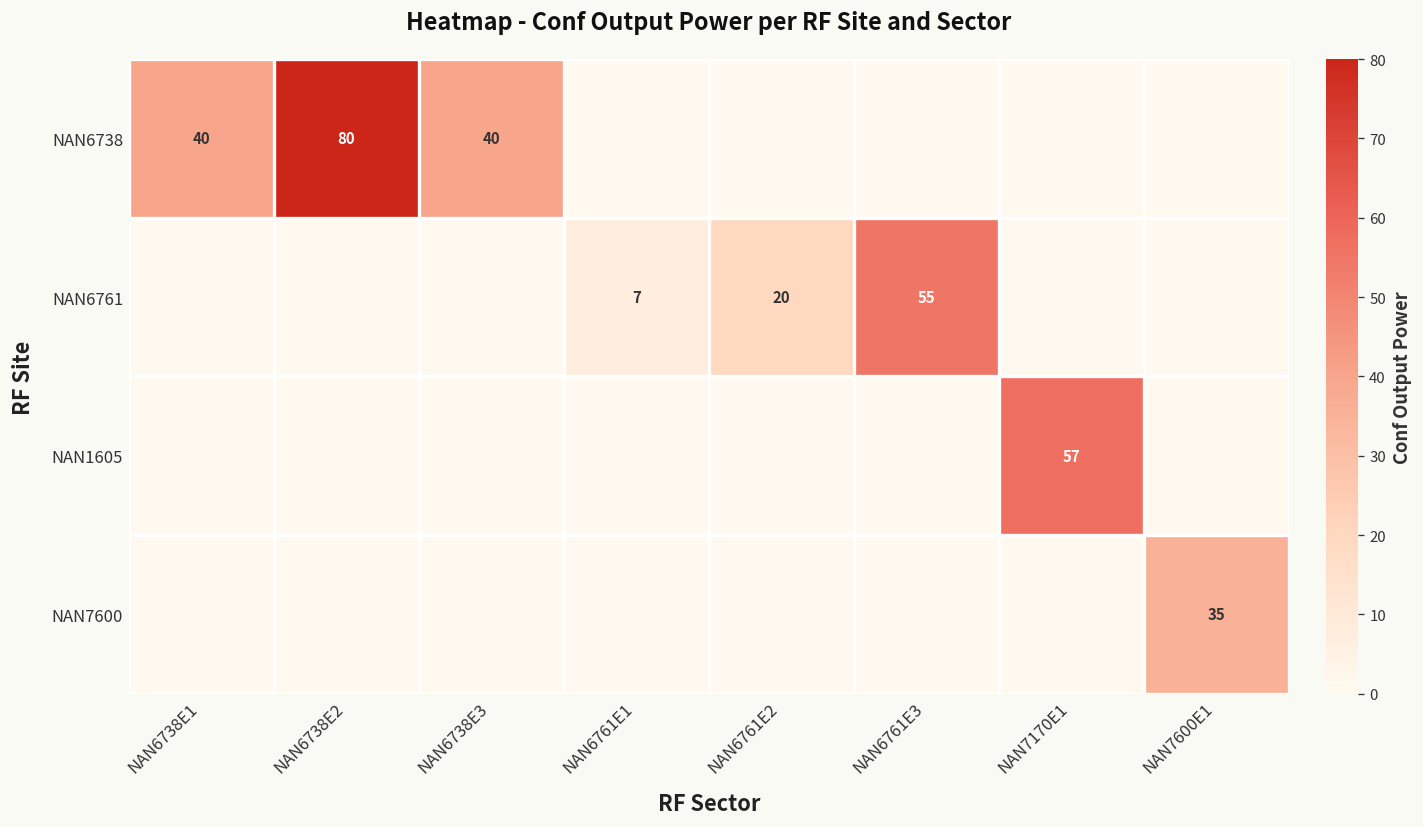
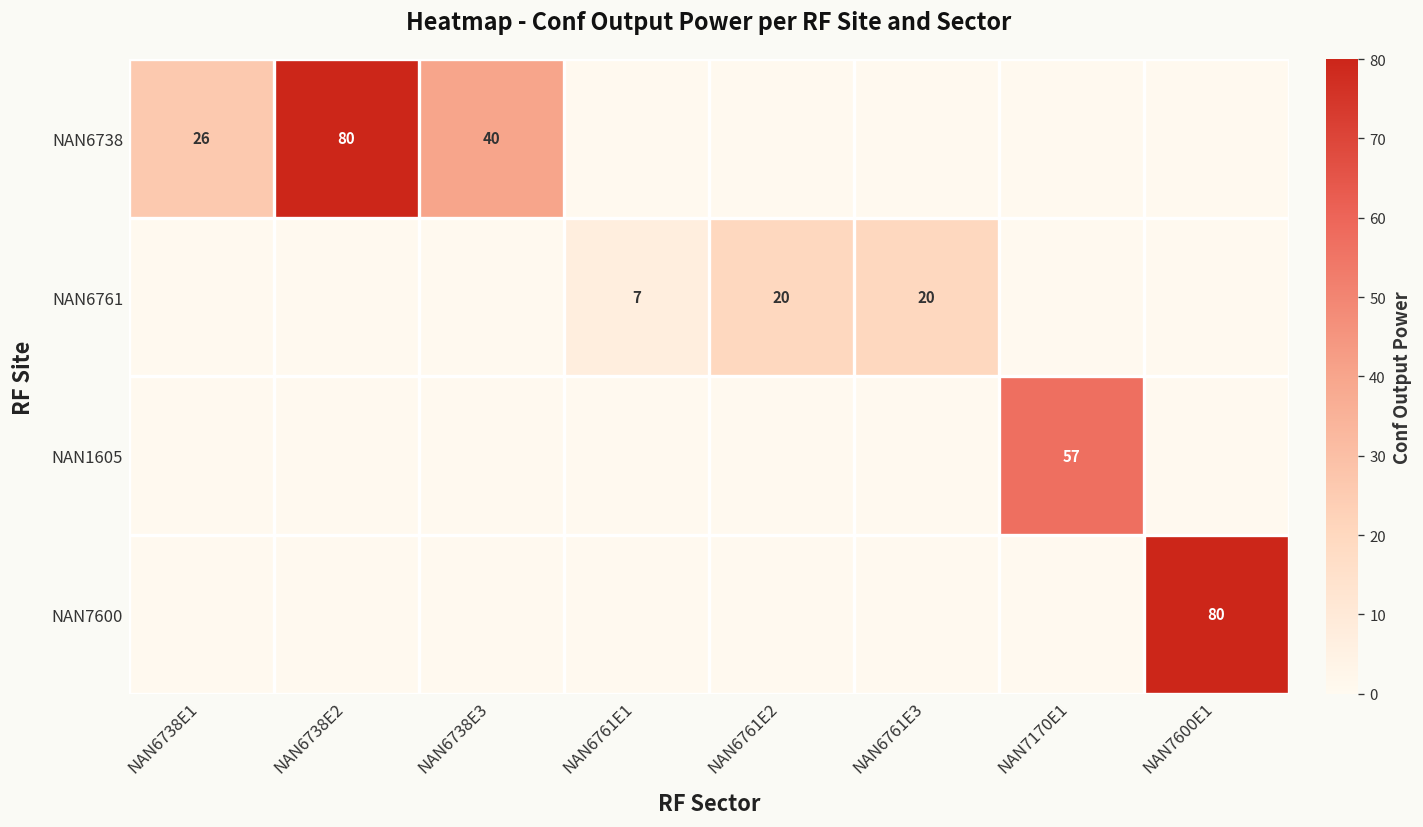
NAN6738, NAN6738E1: 40 -> 26
NAN6761, NAN6761E3: 55 -> 20
NAN7600, NAN7600E1: 35 -> 80
